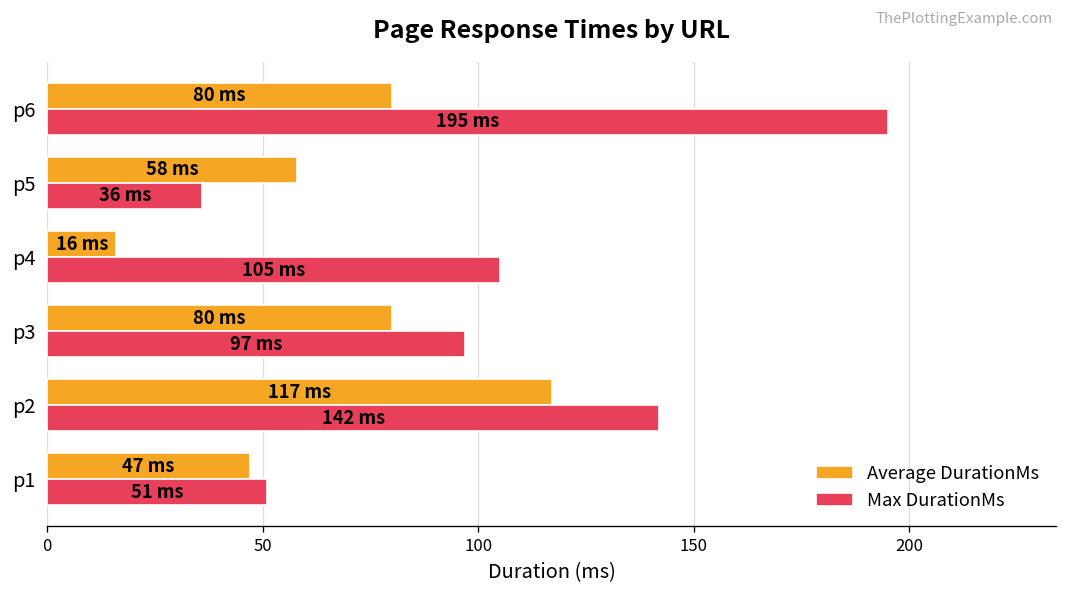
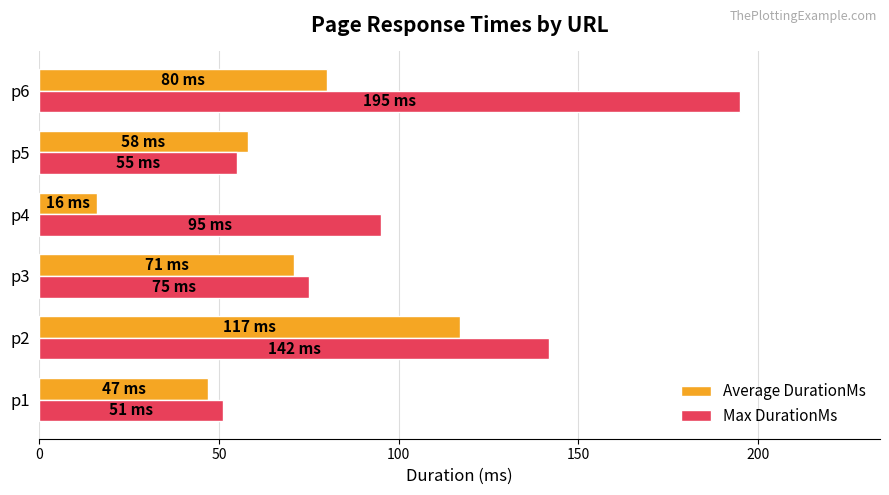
Max DurationMs, p5: 36 -> 55
Max DurationMs, p4: 105 -> 95
Average DurationMs, p3: 80 -> 71
Max DurationMs, p3: 97 -> 75
